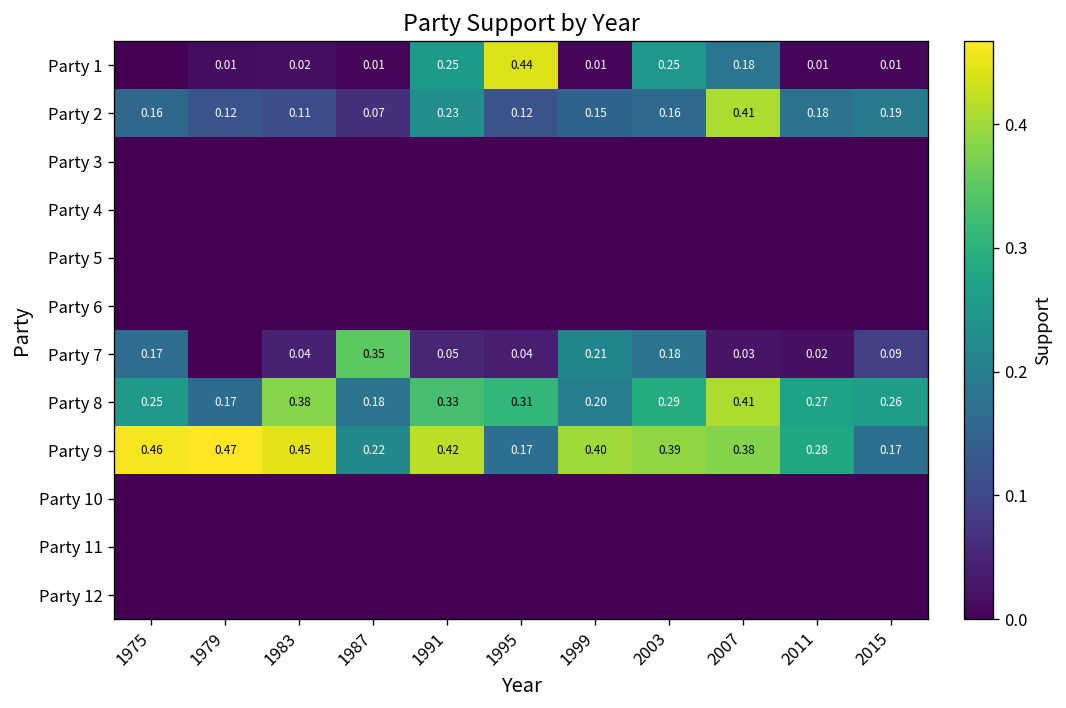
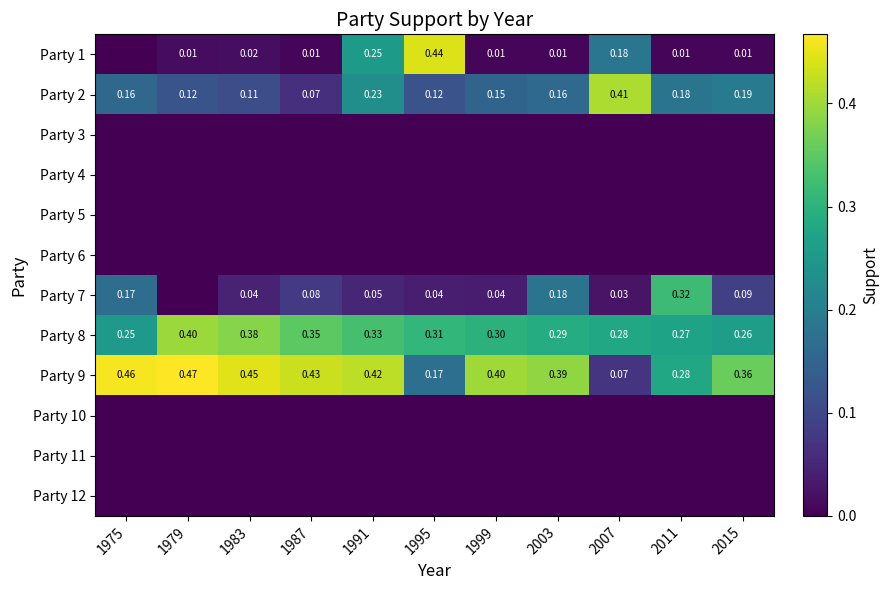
Party 1, 2003: 0.25 -> 0.01
Party 7, 1987: 0.35 -> 0.08
Party 7, 1999: 0.21 -> 0.04
Party 7, 2011: 0.02 -> 0.32
Party 8, 1979: 0.17 -> 0.40
Party 8, 1987: 0.18 -> 0.35
Party 8, 1999: 0.20 -> 0.30
Party 8, 2007: 0.41 -> 0.28
Party 9, 1987: 0.22 -> 0.43
Party 9, 2007: 0.38 -> 0.07
Party 9, 2015: 0.17 -> 0.36
